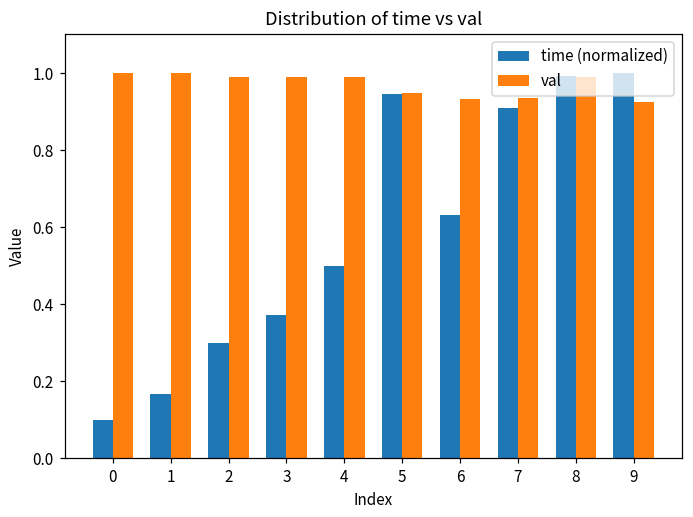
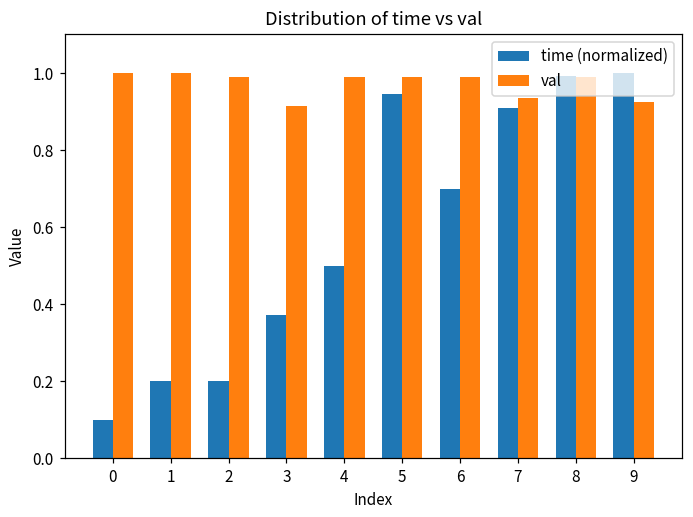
time (normalized), 1: 0.17 -> 0.20
time (normalized), 2: 0.30 -> 0.20
val, 3: 0.99 -> 0.91
val, 5: 0.95 -> 0.99
time (normalized), 6: 0.63 -> 0.70
val, 6: 0.93 -> 0.99
